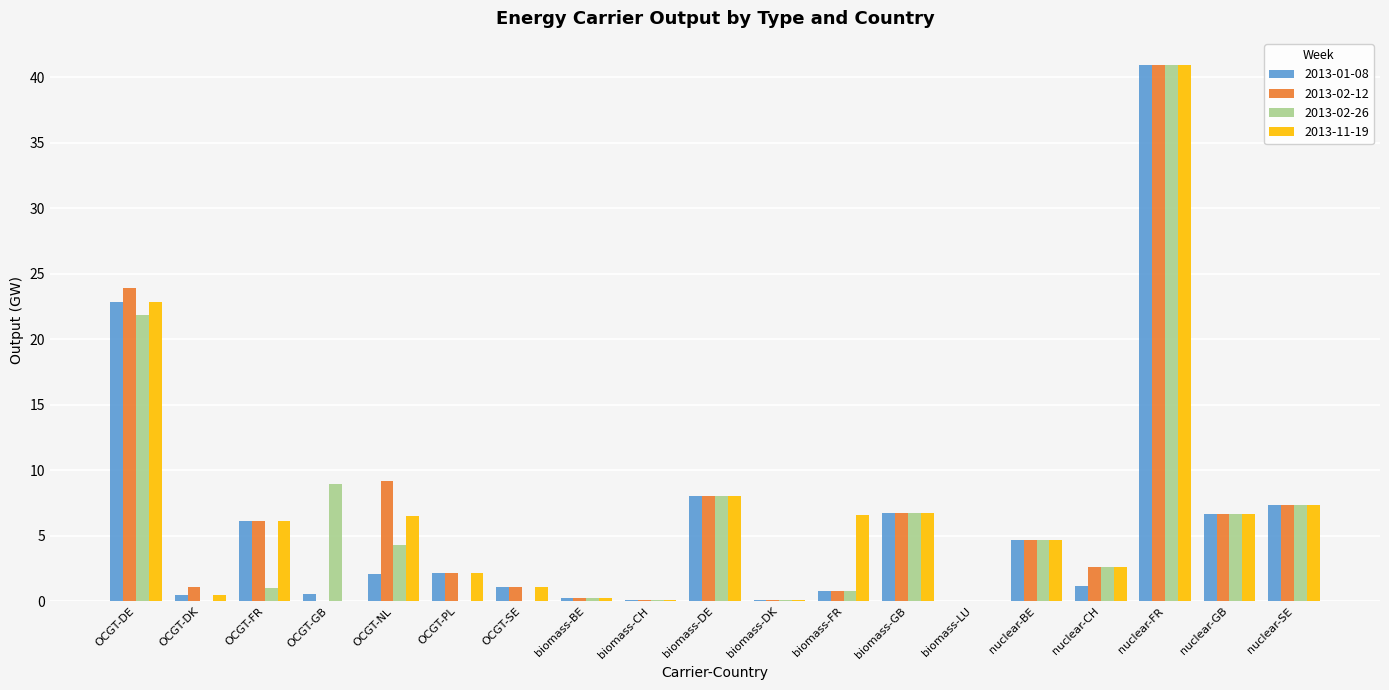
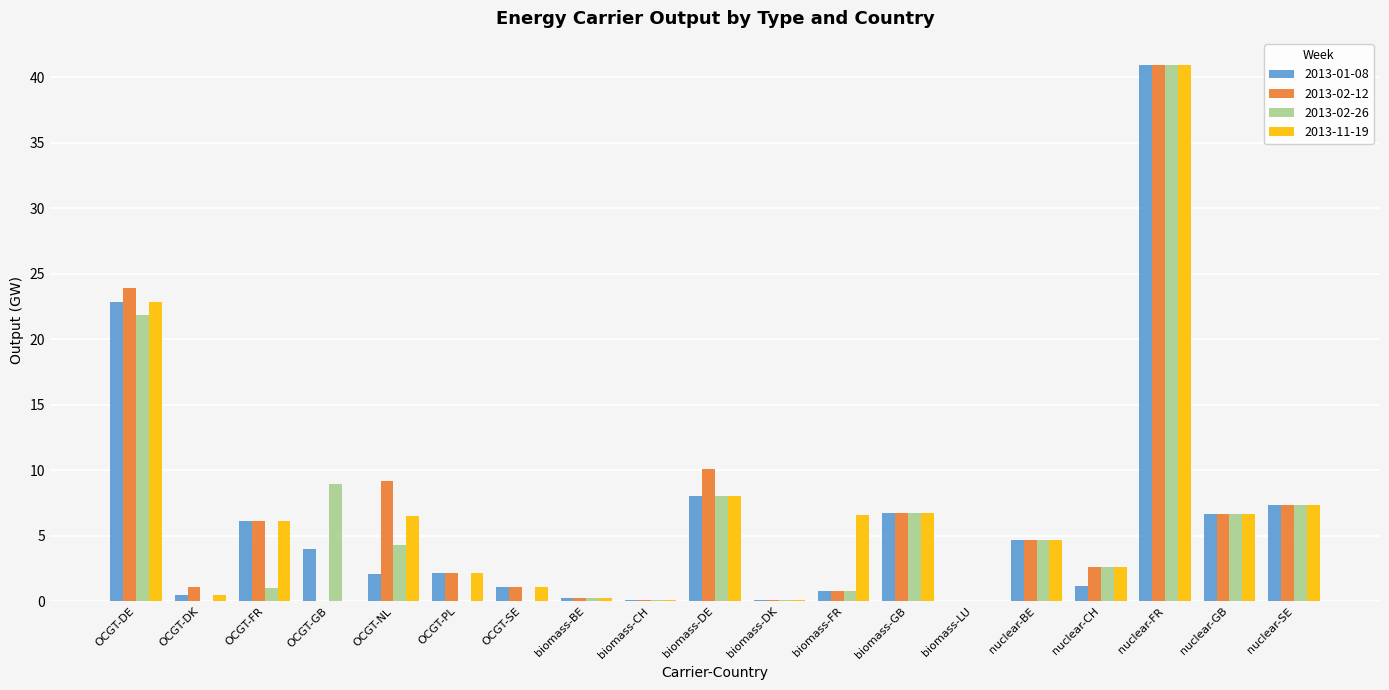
2013-01-08, OCGT-GB: 0.5 -> 4.0
2013-02-12, biomass-DE: 8.0 -> 10.1
